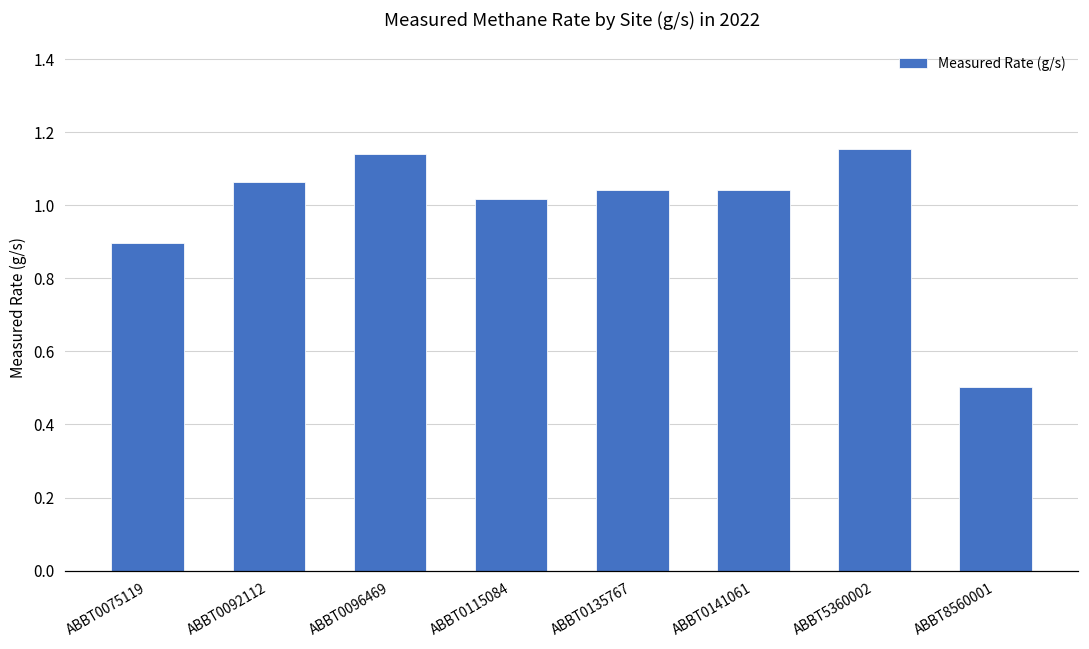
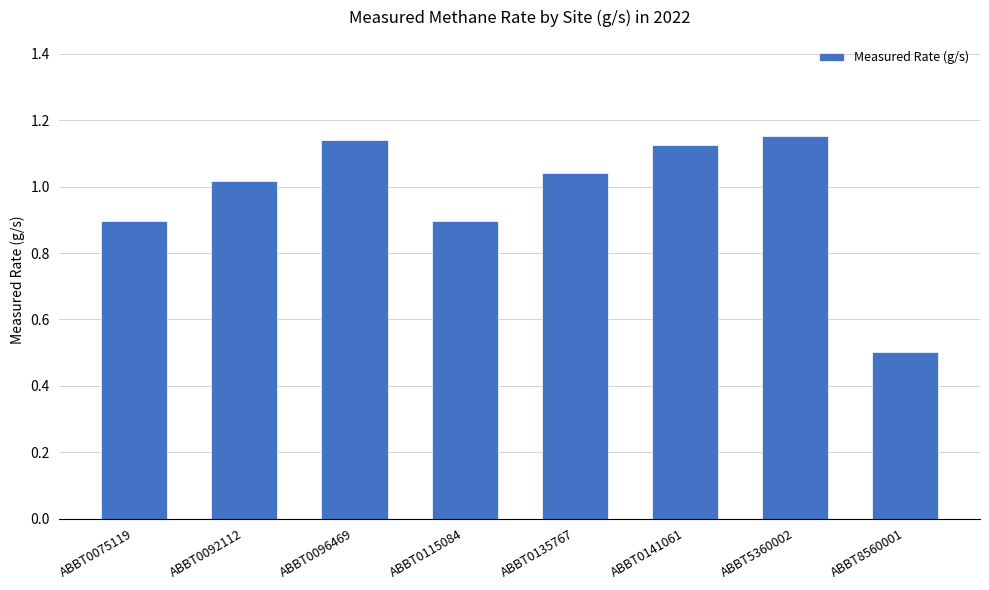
ABBT0092112: 1.06 -> 1.02
ABBT0115084: 1.02 -> 0.90
ABBT0141061: 1.04 -> 1.13
